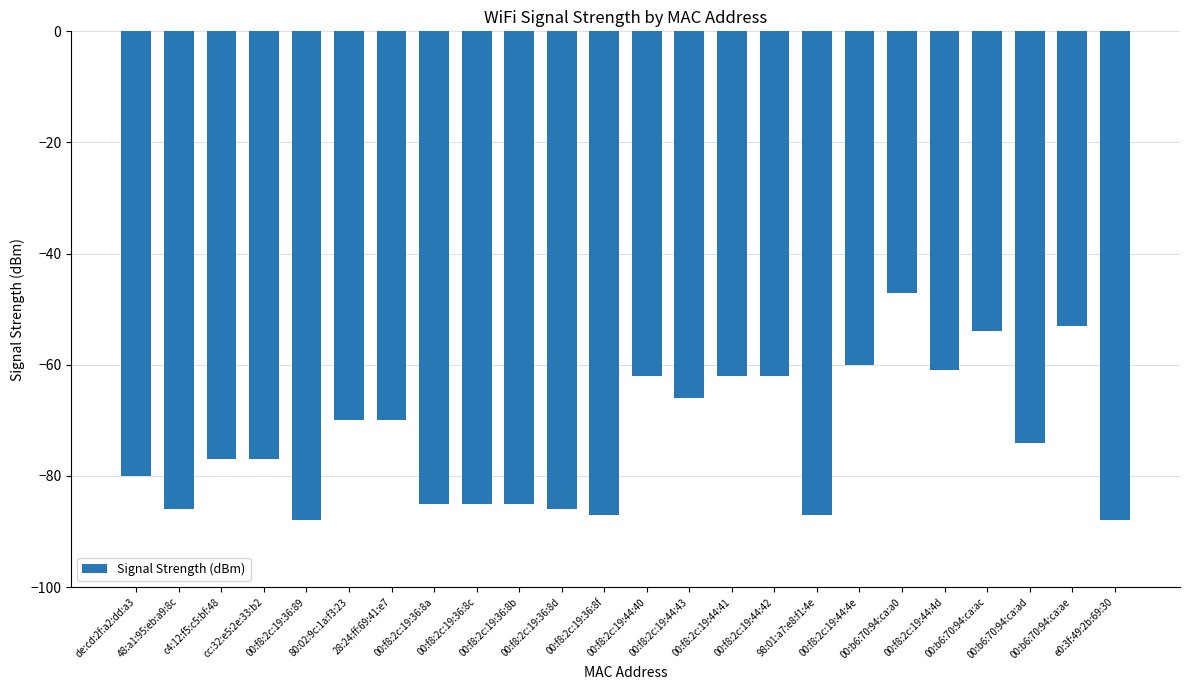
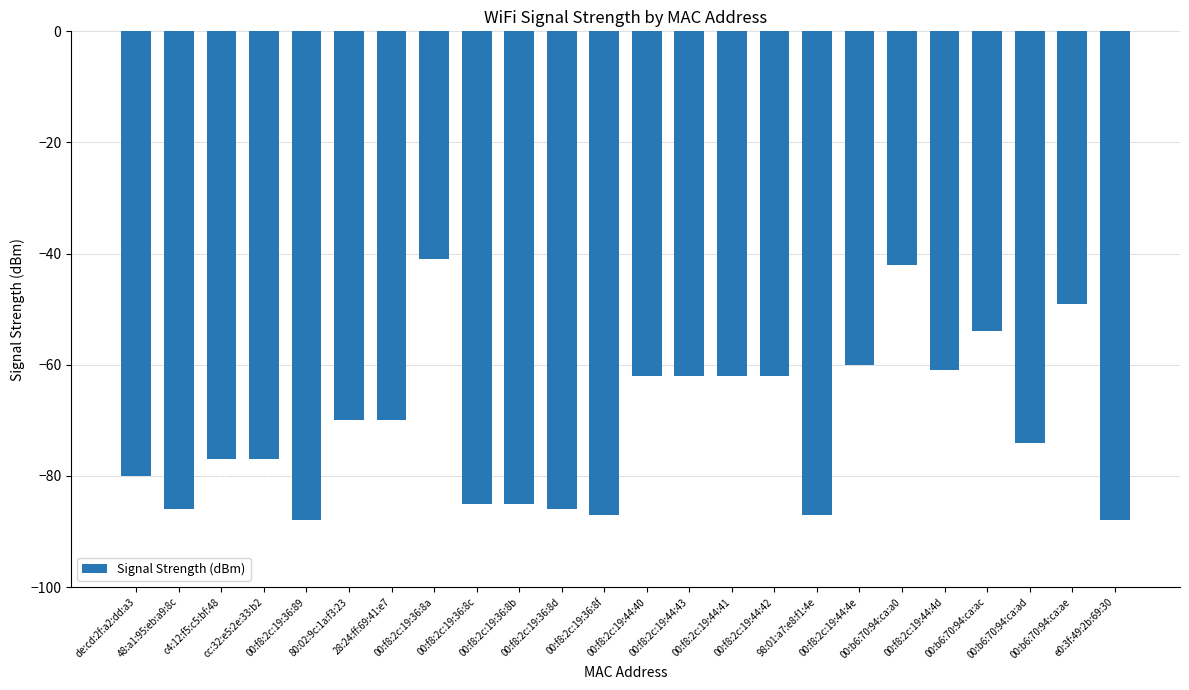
00:f8:2c:19:36:8a: -85 -> -41
00:f8:2c:19:44:43: -66 -> -62
00:b6:70:94:ca:a0: -47 -> -42
00:b6:70:94:ca:ae: -53 -> -49
